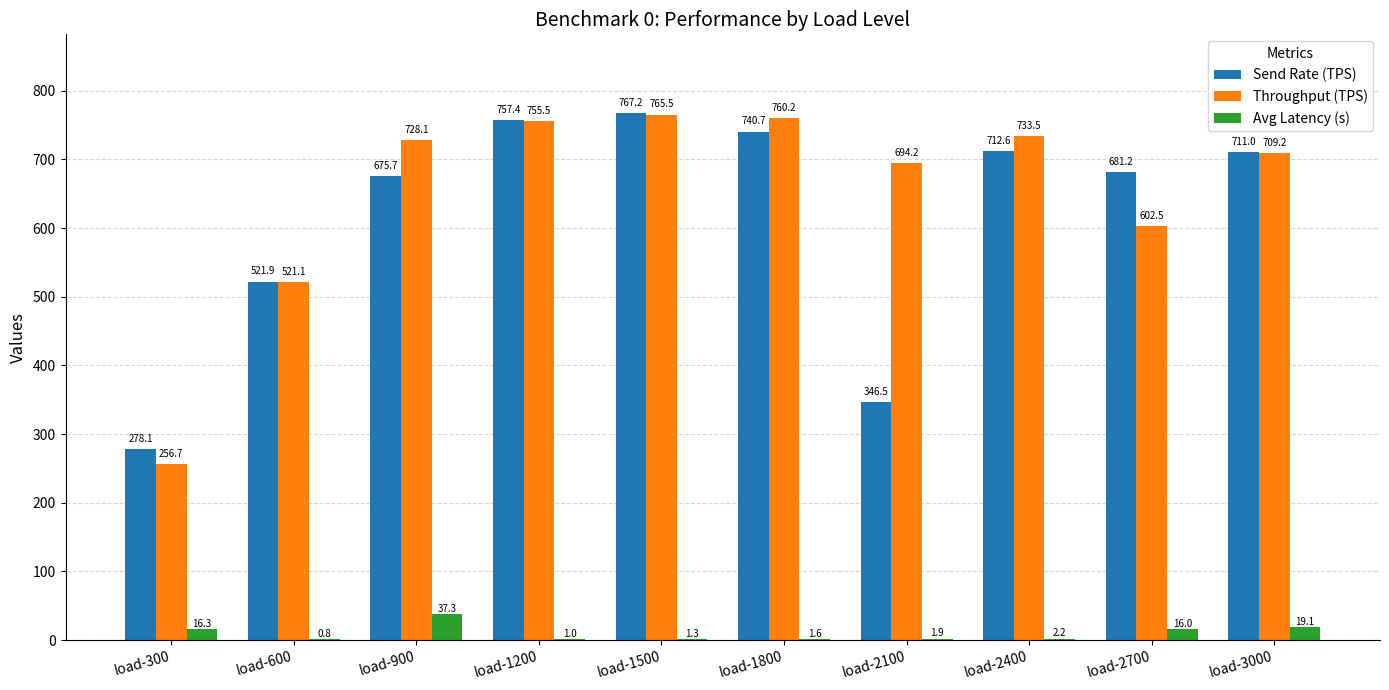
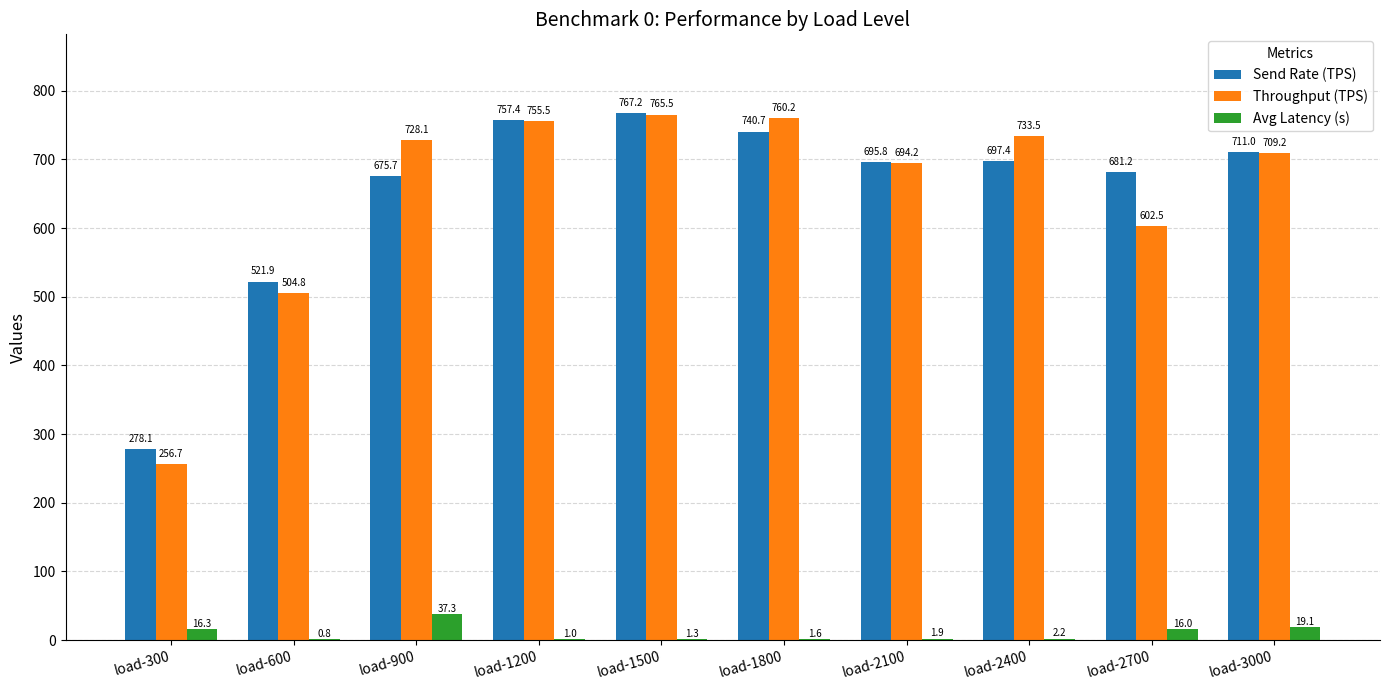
Throughput (TPS), load-600: 521.1 -> 504.8
Send Rate (TPS), load-2100: 346.5 -> 695.8
Send Rate (TPS), load-2400: 712.6 -> 697.4
